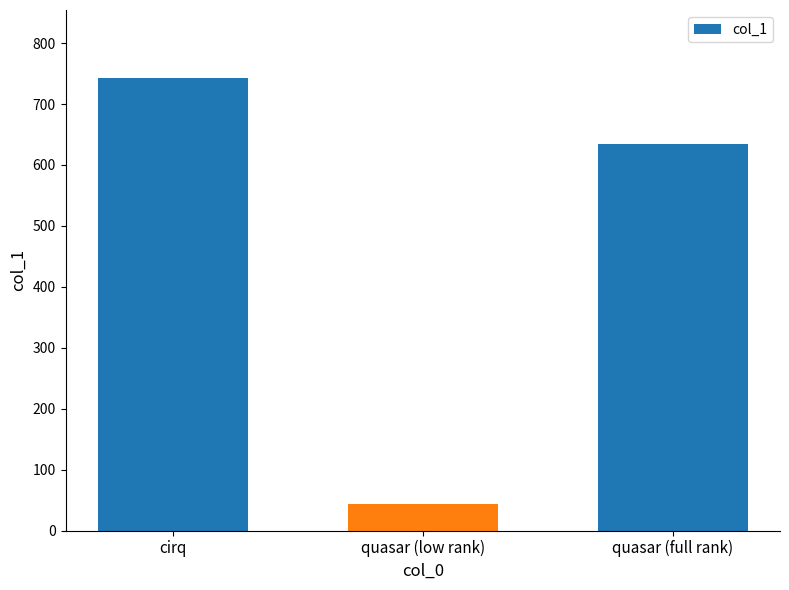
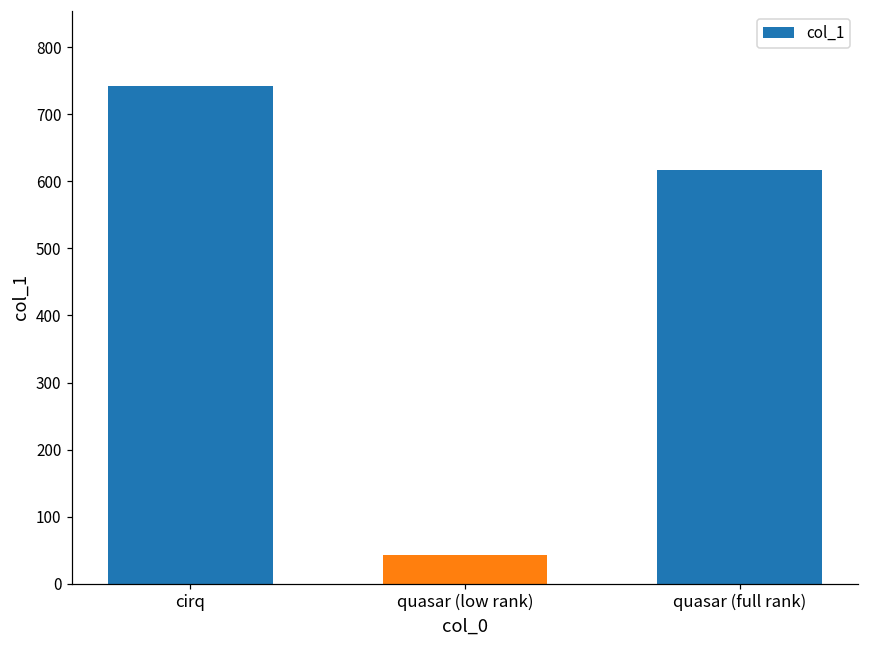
quasar (full rank): 630 -> 620
